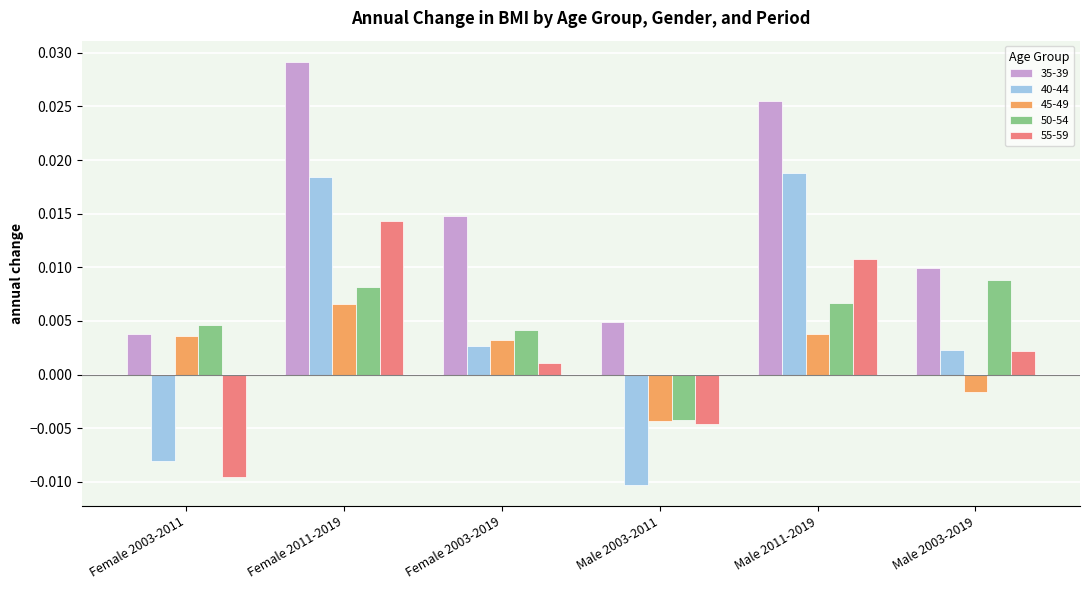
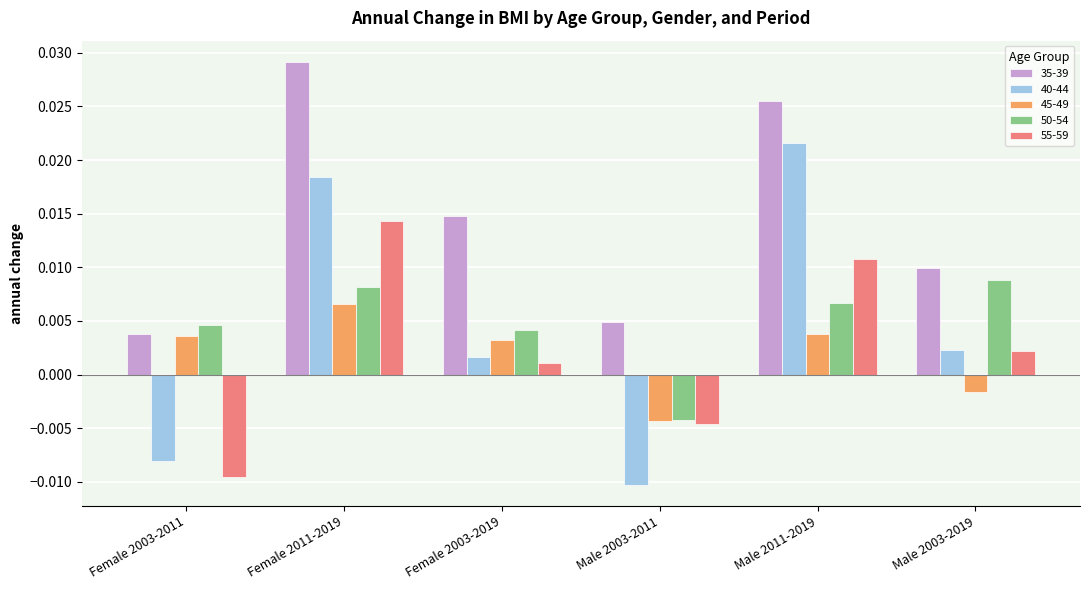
40-44, Female 2003-2019: 0.0027 -> 0.0017
40-44, Male 2011-2019: 0.0188 -> 0.0216
